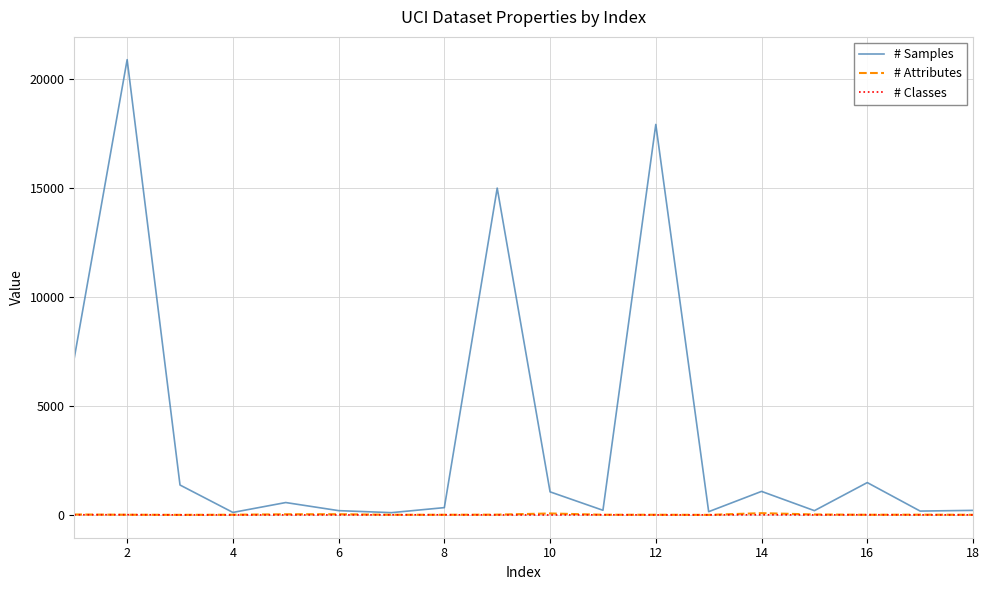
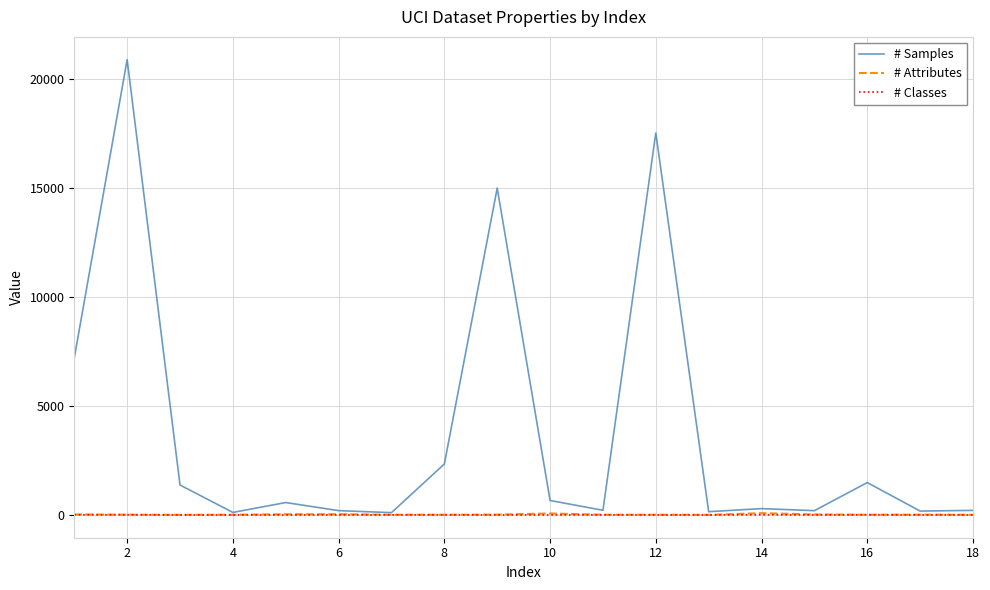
# Samples, 8: 300 -> 2300
# Samples, 10: 1100 -> 700
# Samples, 12: 17900 -> 17500
# Samples, 14: 1100 -> 300
